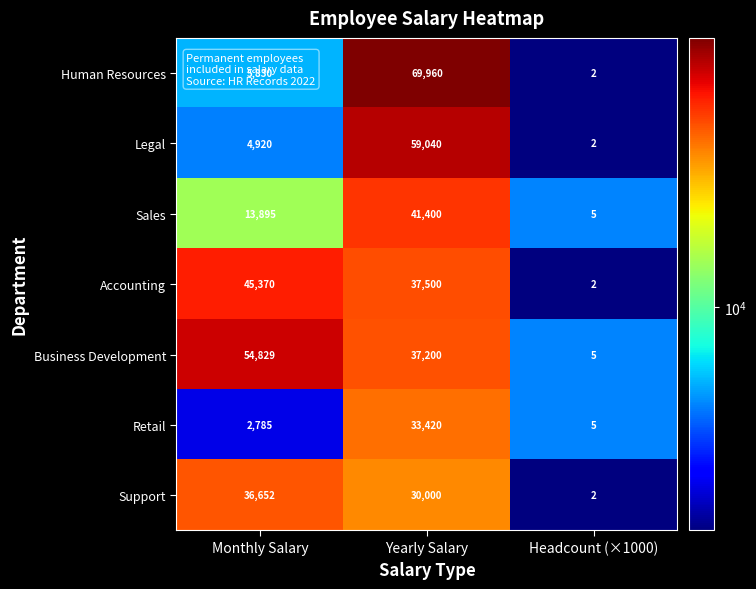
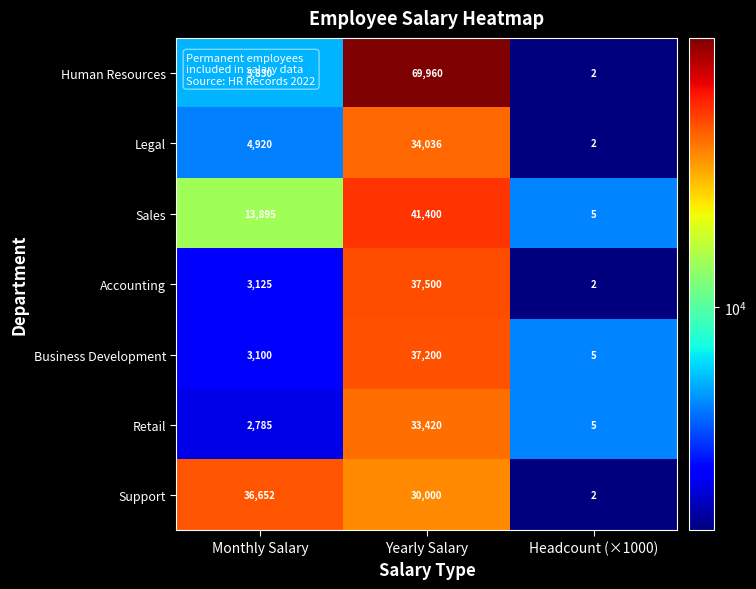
Legal, Yearly Salary: 59,040 -> 34,036
Accounting, Monthly Salary: 45,370 -> 3,125
Business Development, Monthly Salary: 54,829 -> 3,100
